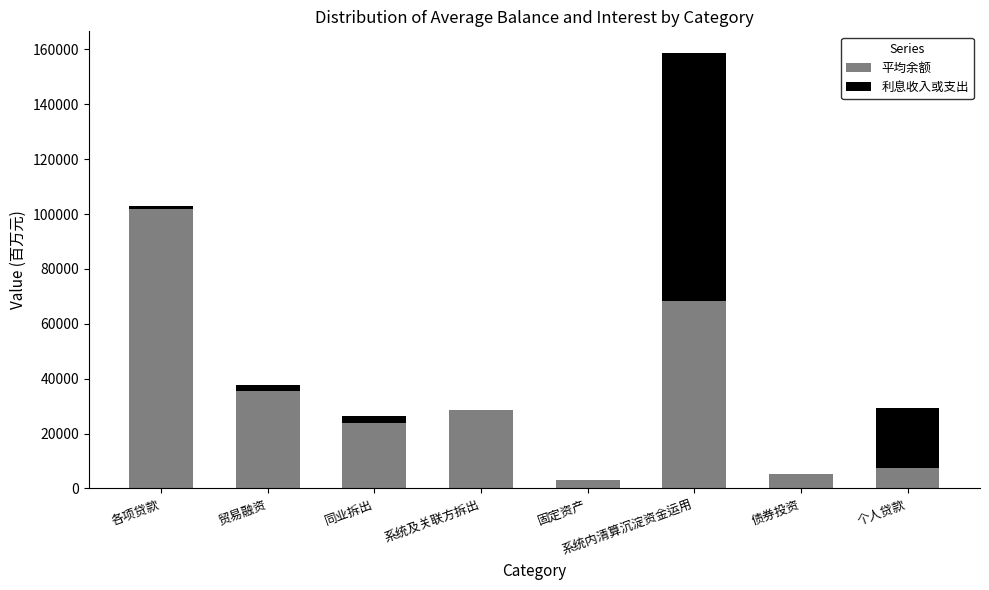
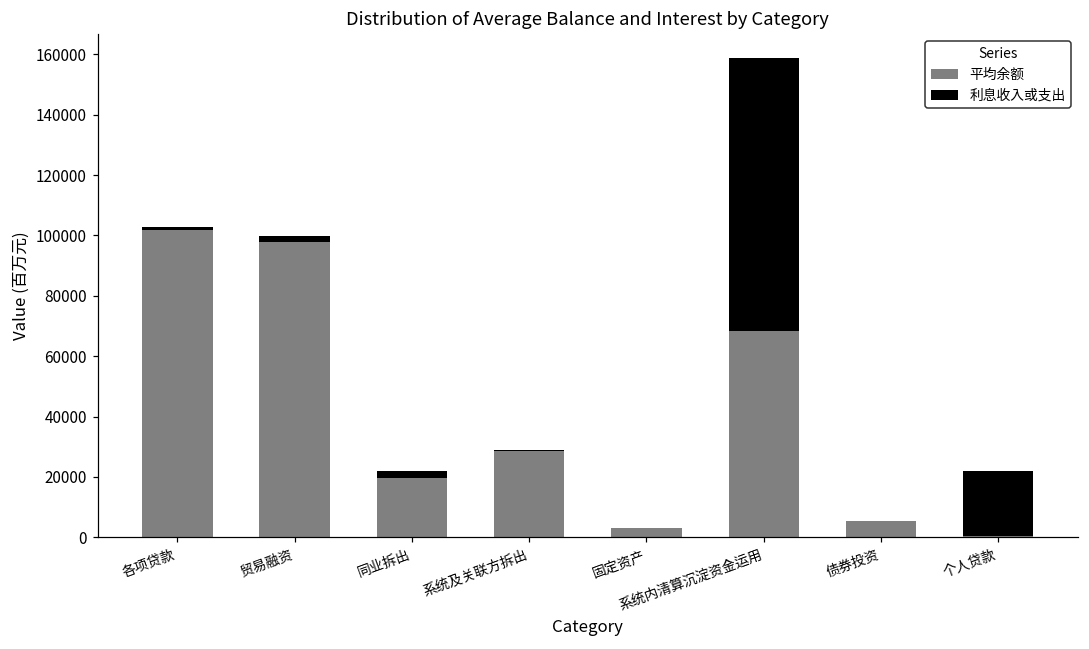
平均余额, 贸易融资: 35000 -> 98000
平均余额, 同业拆出: 24000 -> 20000
平均余额, 个人贷款: 8000 -> 0
